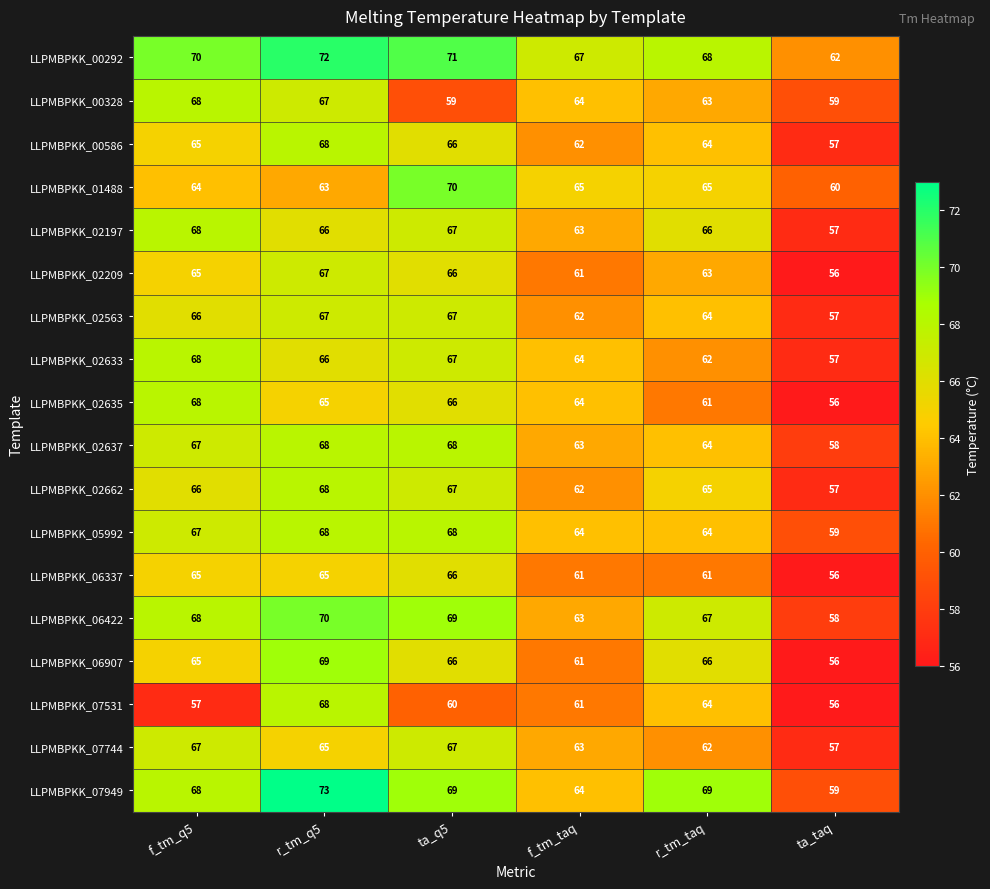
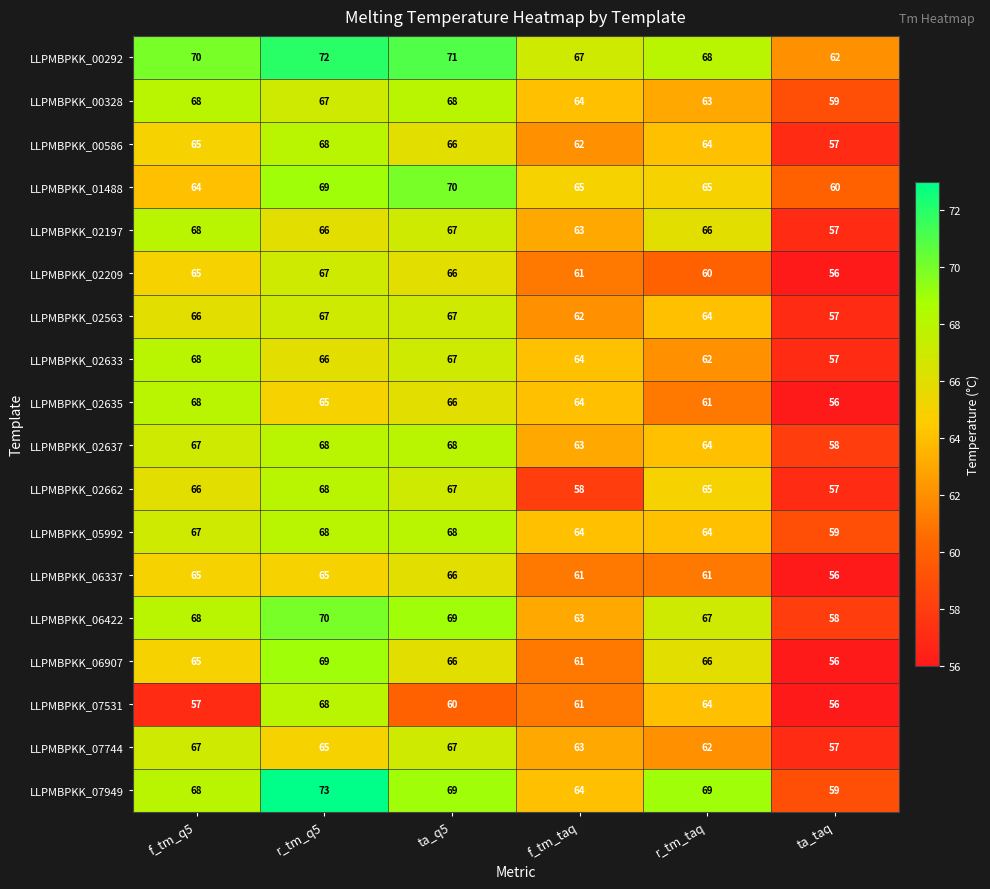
LLPMBPKK_00328, ta_q5: 59 -> 68
LLPMBPKK_01488, r_tm_q5: 63 -> 69
LLPMBPKK_02209, r_tm_taq: 63 -> 60
LLPMBPKK_02662, f_tm_taq: 62 -> 58
